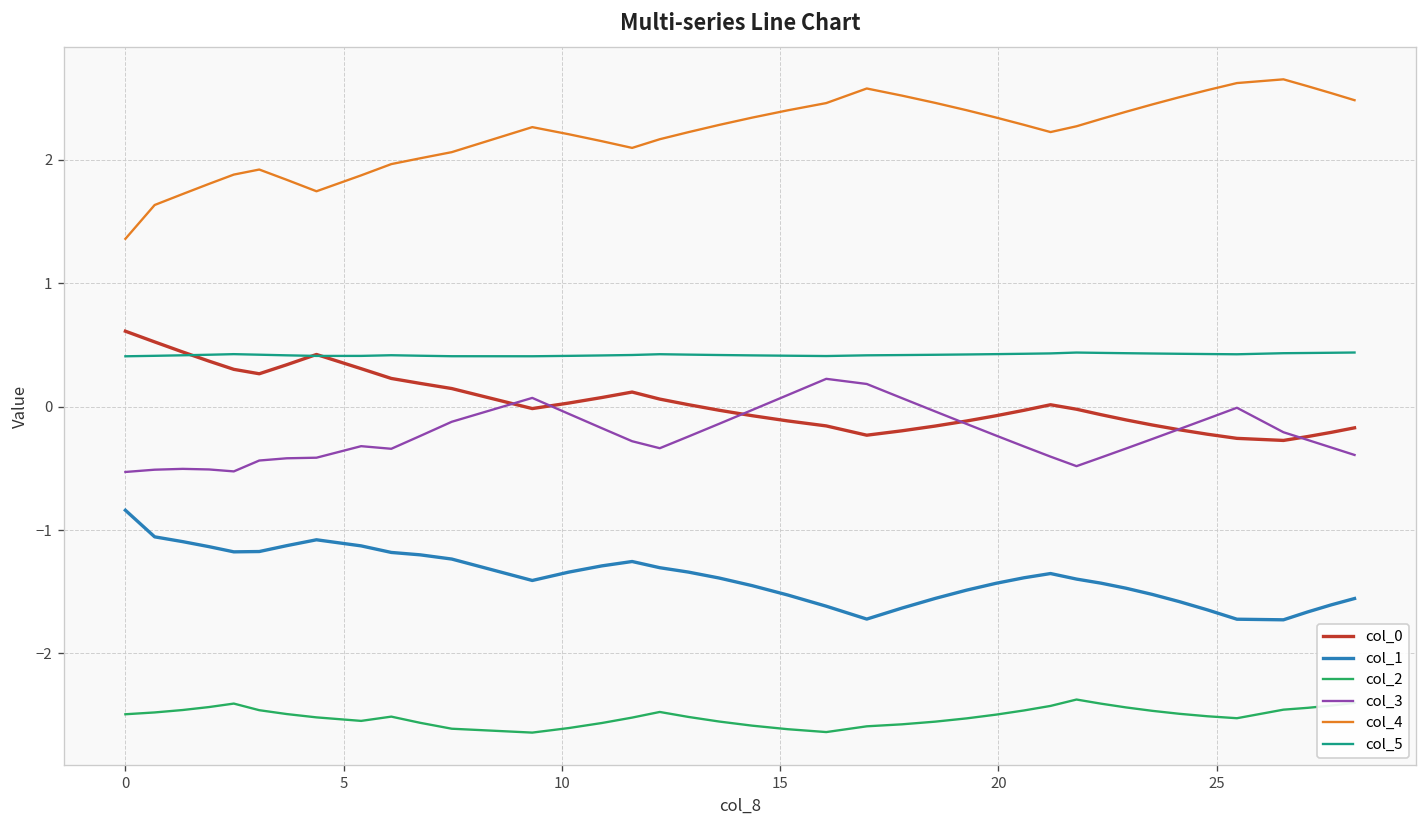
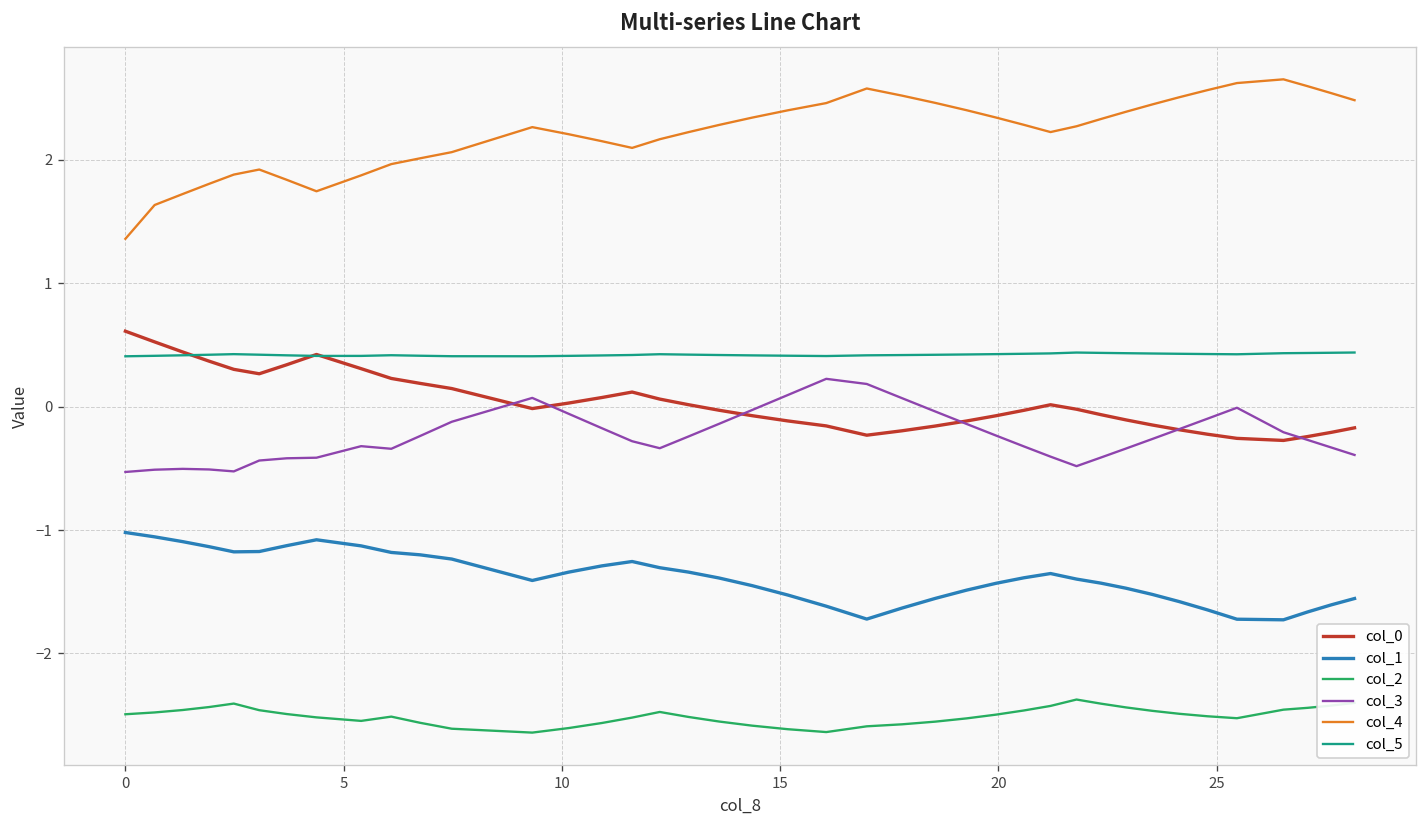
col_1, 0: -0.84 -> -1.02
